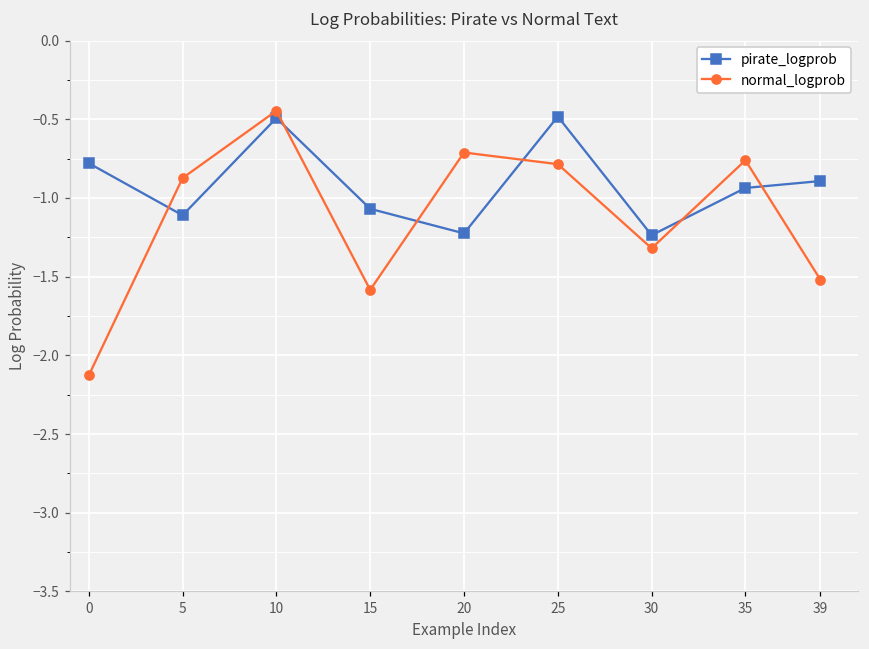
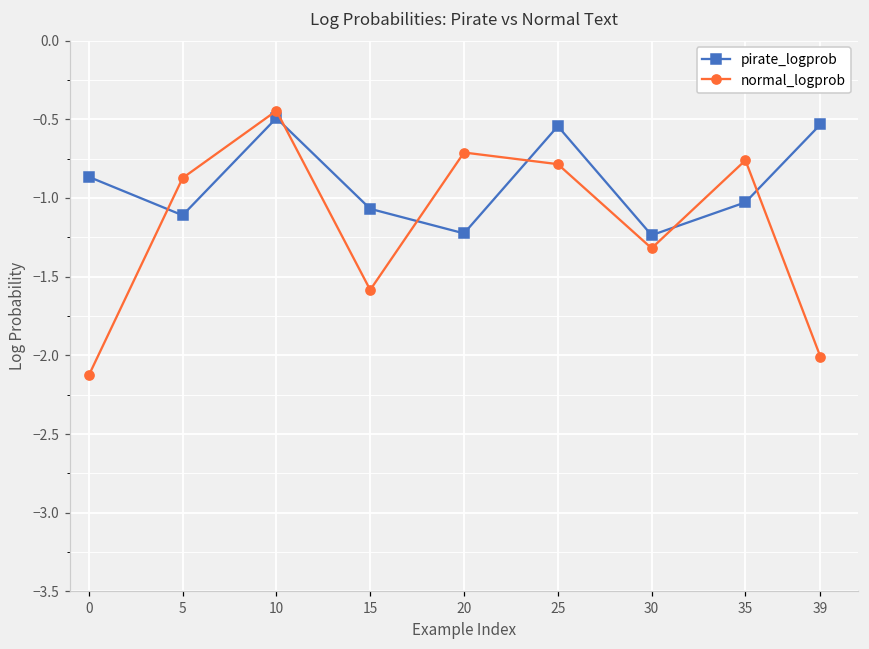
pirate_logprob, 0: -0.78 -> -0.87
pirate_logprob, 25: -0.48 -> -0.54
pirate_logprob, 35: -0.94 -> -1.03
pirate_logprob, 39: -0.89 -> -0.53
normal_logprob, 39: -1.52 -> -2.01
